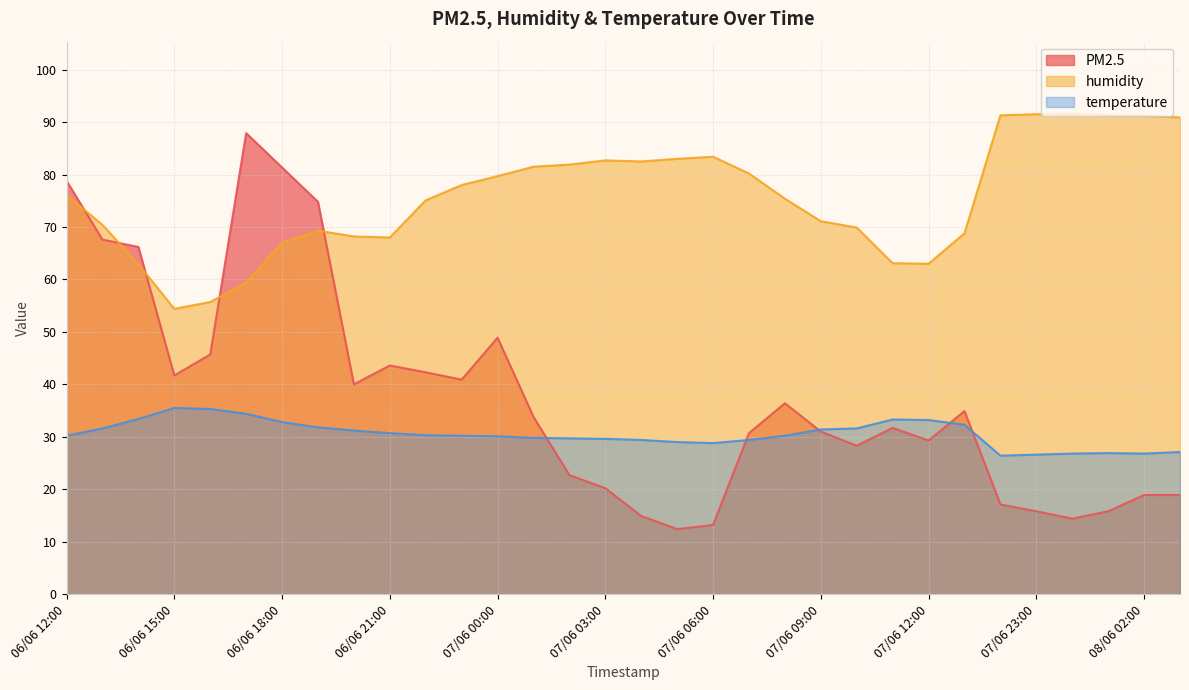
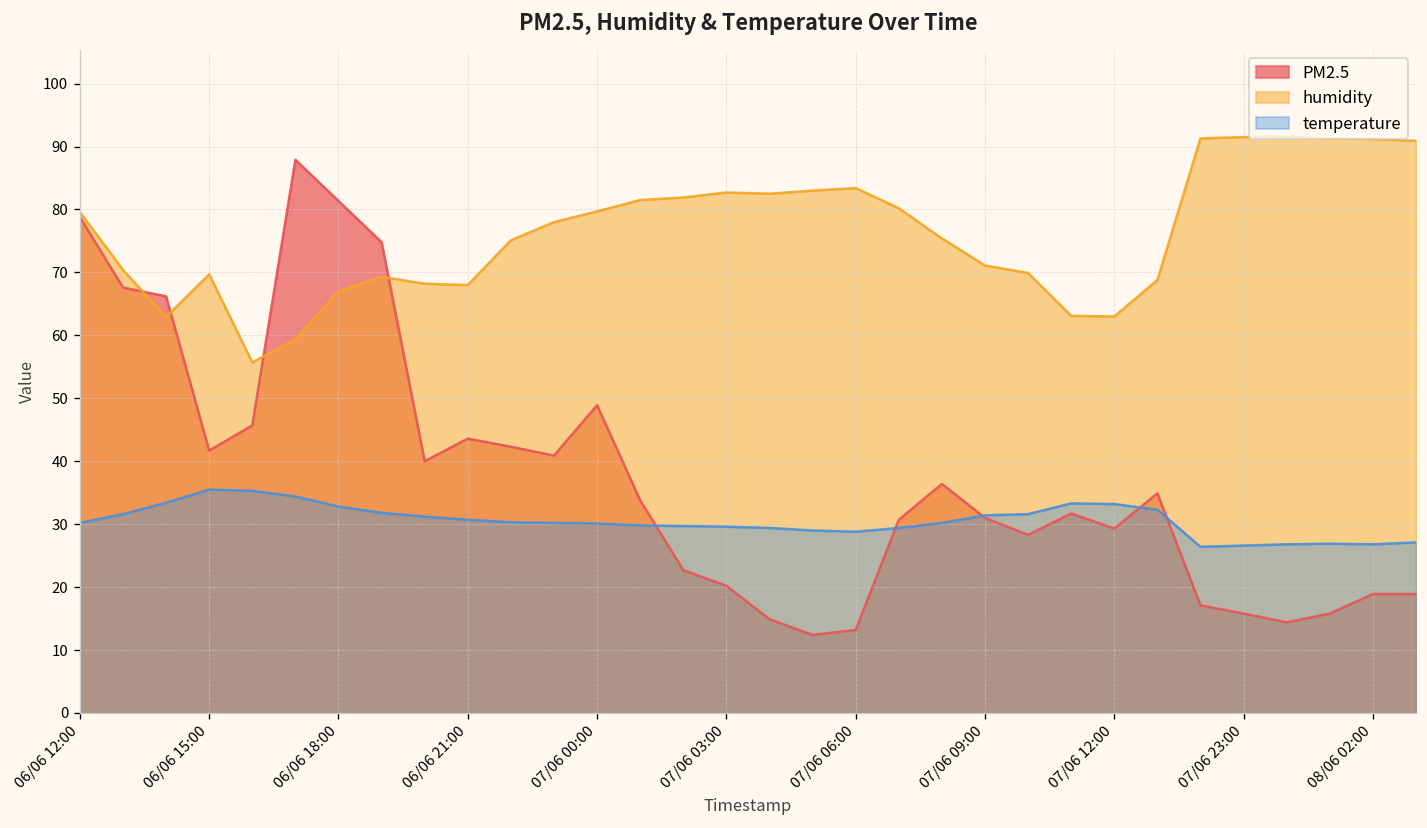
humidity, 06/06 12:00: 76 -> 80
humidity, 06/06 15:00: 54 -> 70
